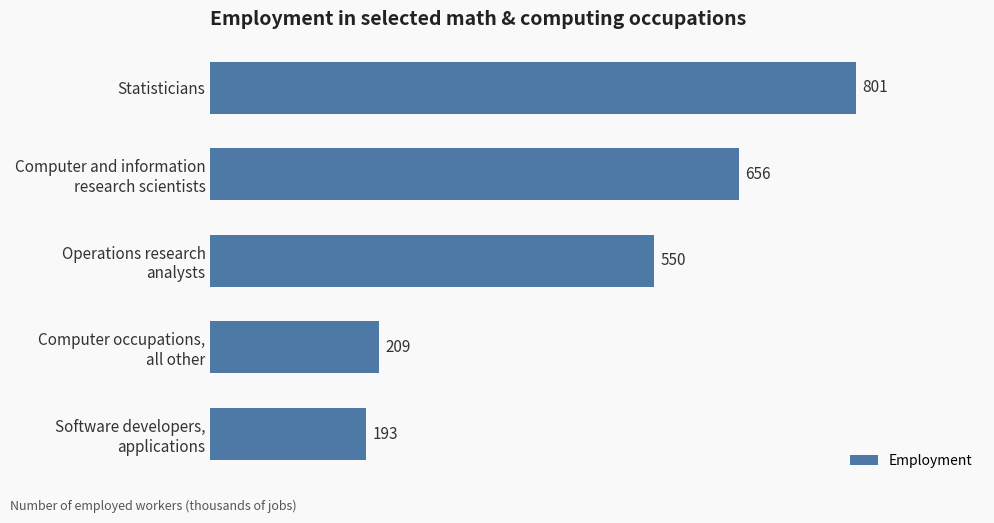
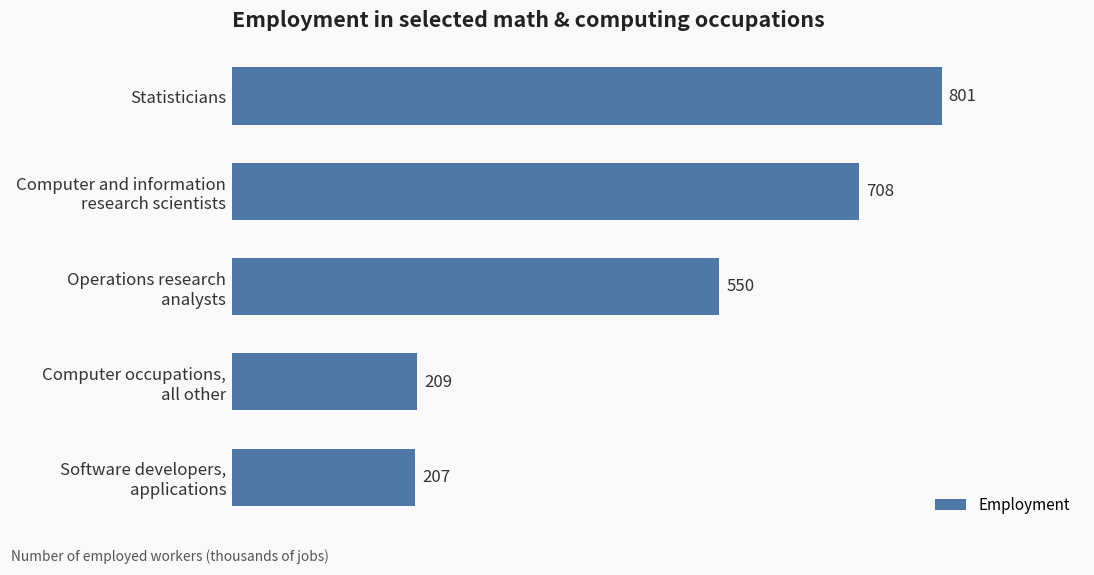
Computer and information research scientists: 656 -> 708
Software developers, applications: 193 -> 207
